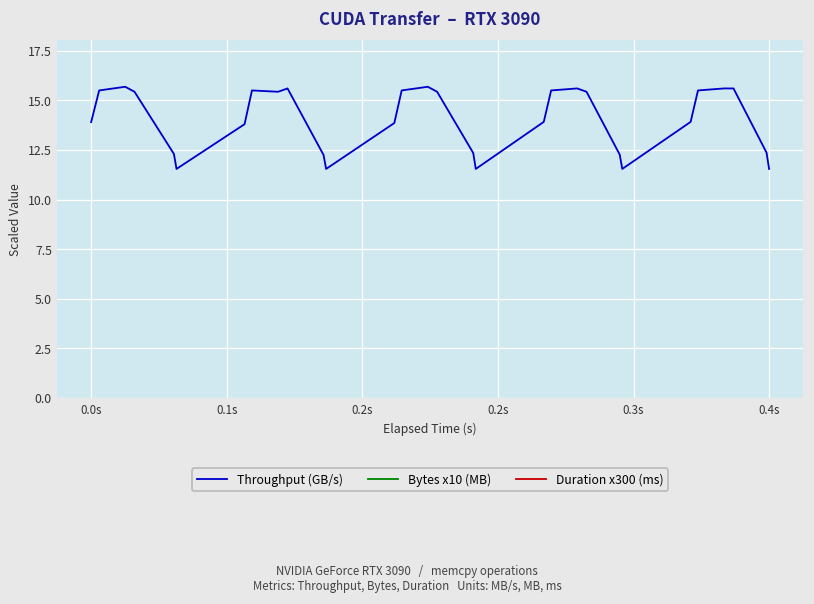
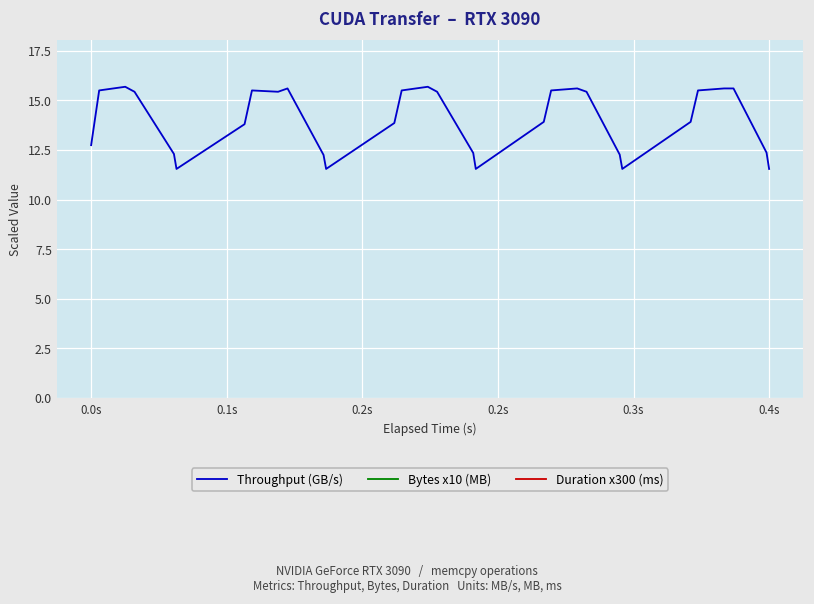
Throughput (GB/s), 0.0s: 13.9 -> 12.7
